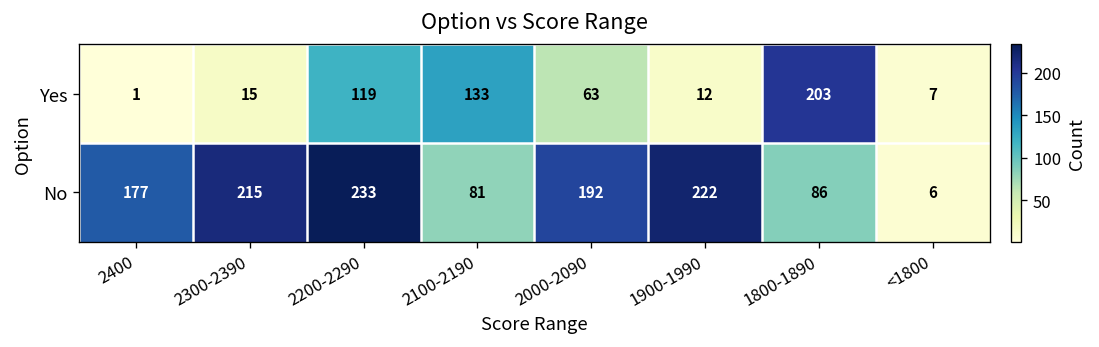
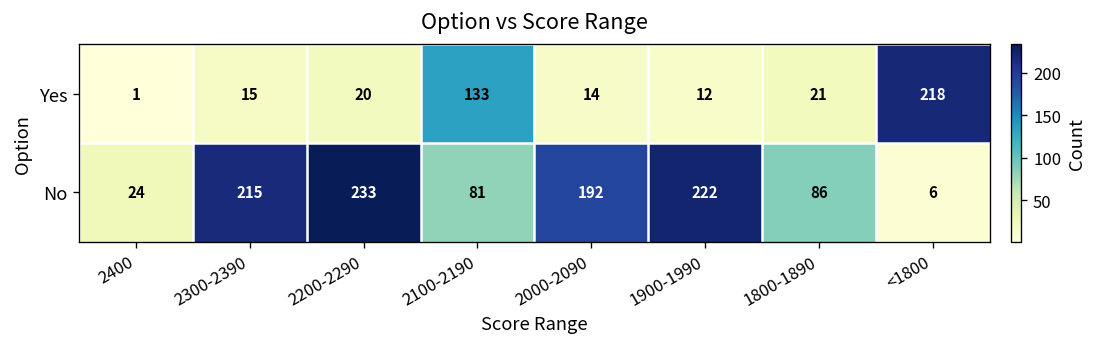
Yes, 2200-2290: 119 -> 20
Yes, 2000-2090: 63 -> 14
Yes, 1800-1890: 203 -> 21
Yes, <1800: 7 -> 218
No, 2400: 177 -> 24
